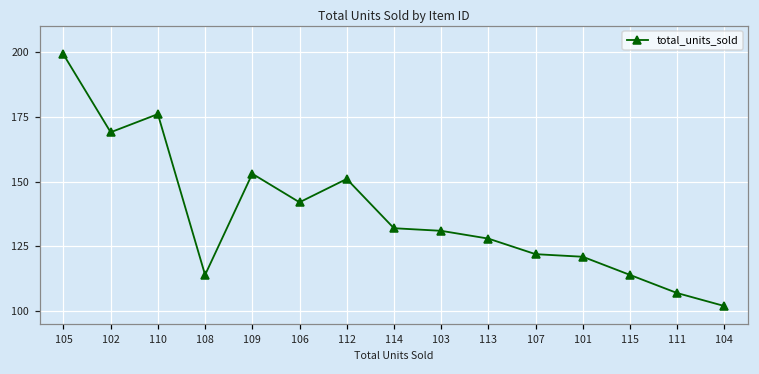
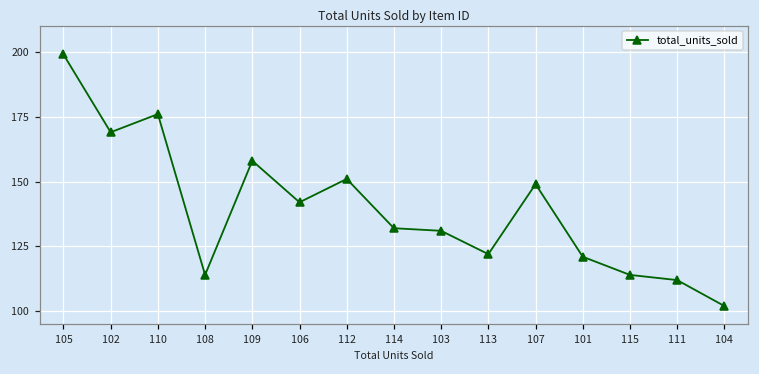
109: 153 -> 158
113: 128 -> 122
107: 122 -> 149
111: 107 -> 112
